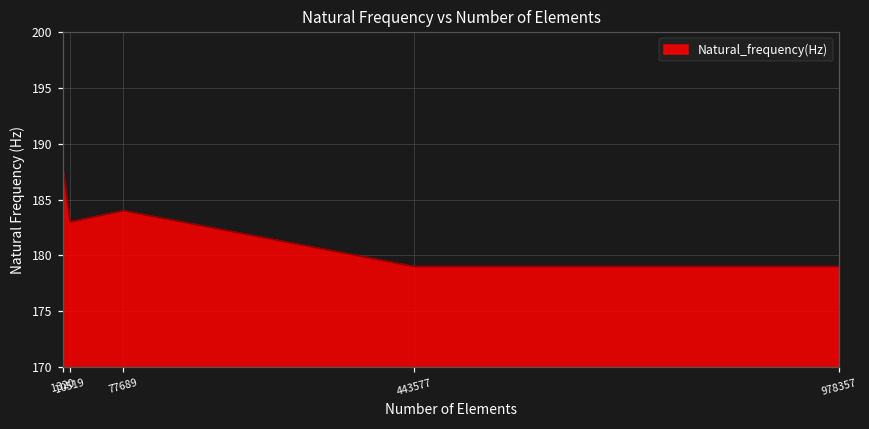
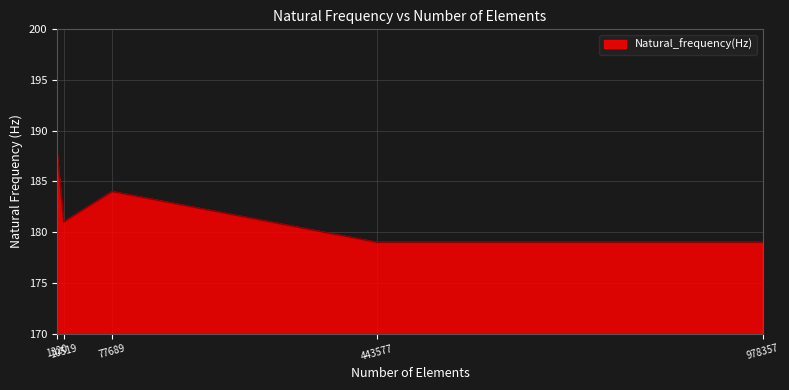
10519: 183 -> 181
